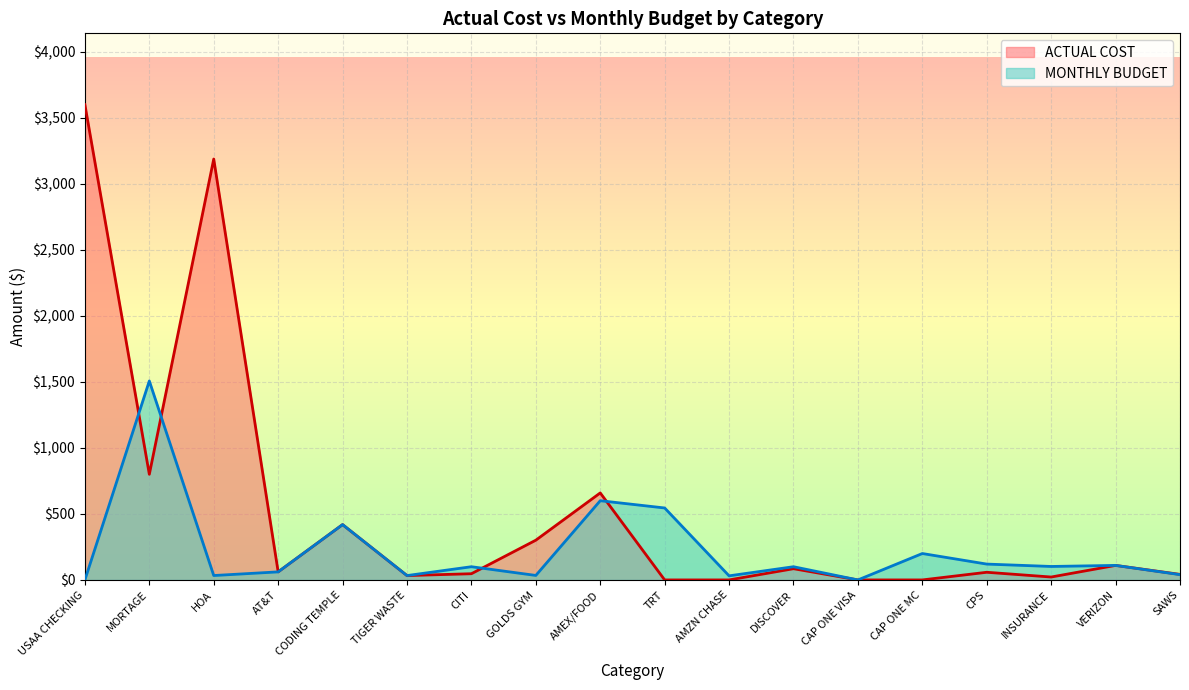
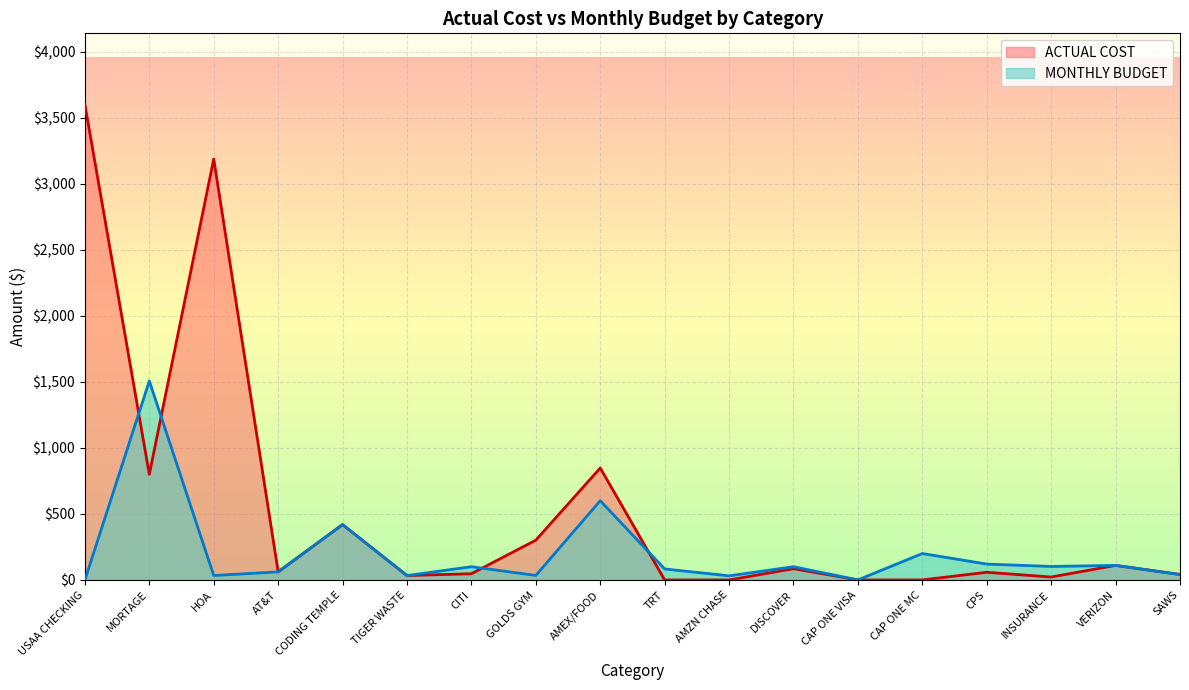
ACTUAL COST, AMEX/FOOD: $660 -> $850
MONTHLY BUDGET, TRT: $550 -> $80
